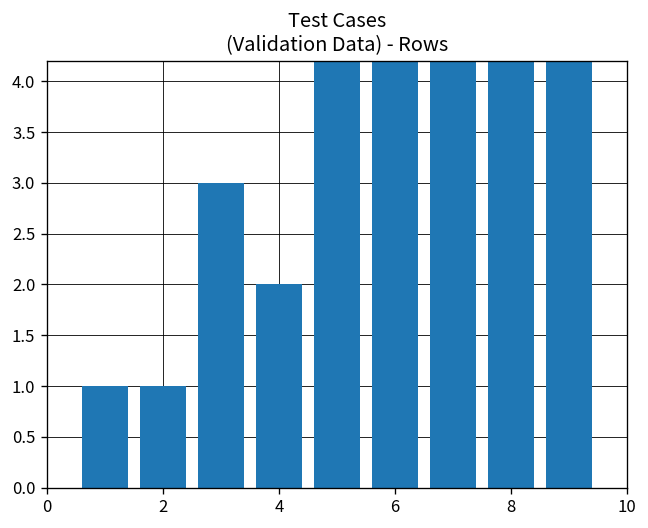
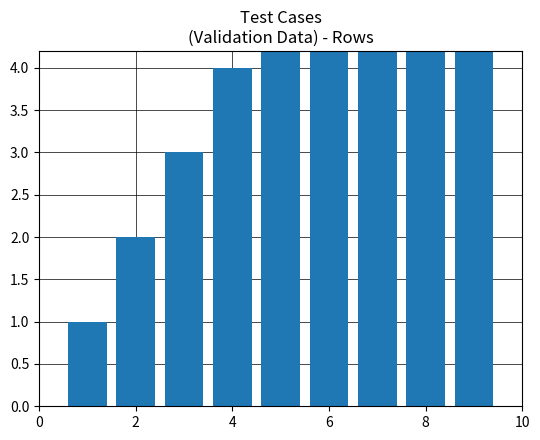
2: 1 -> 2
4: 2 -> 4
